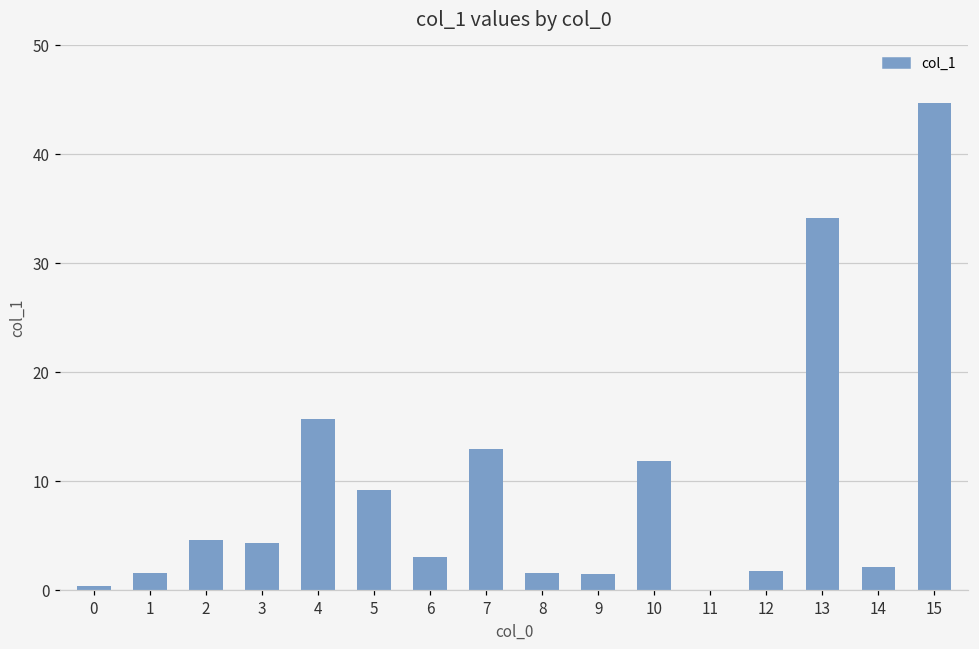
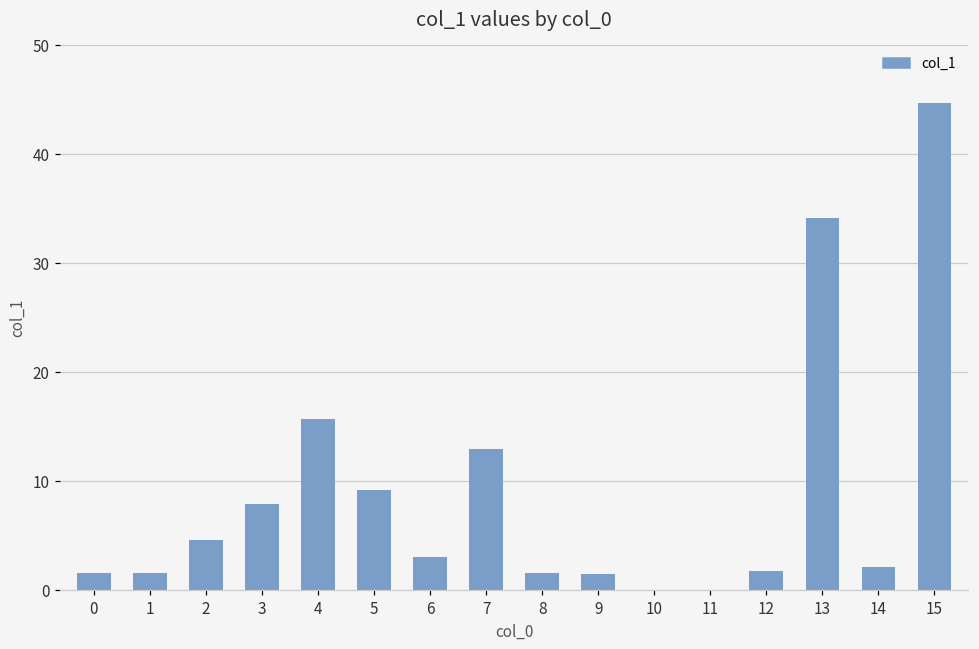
0: 0 -> 2
3: 4 -> 8
10: 12 -> 0
